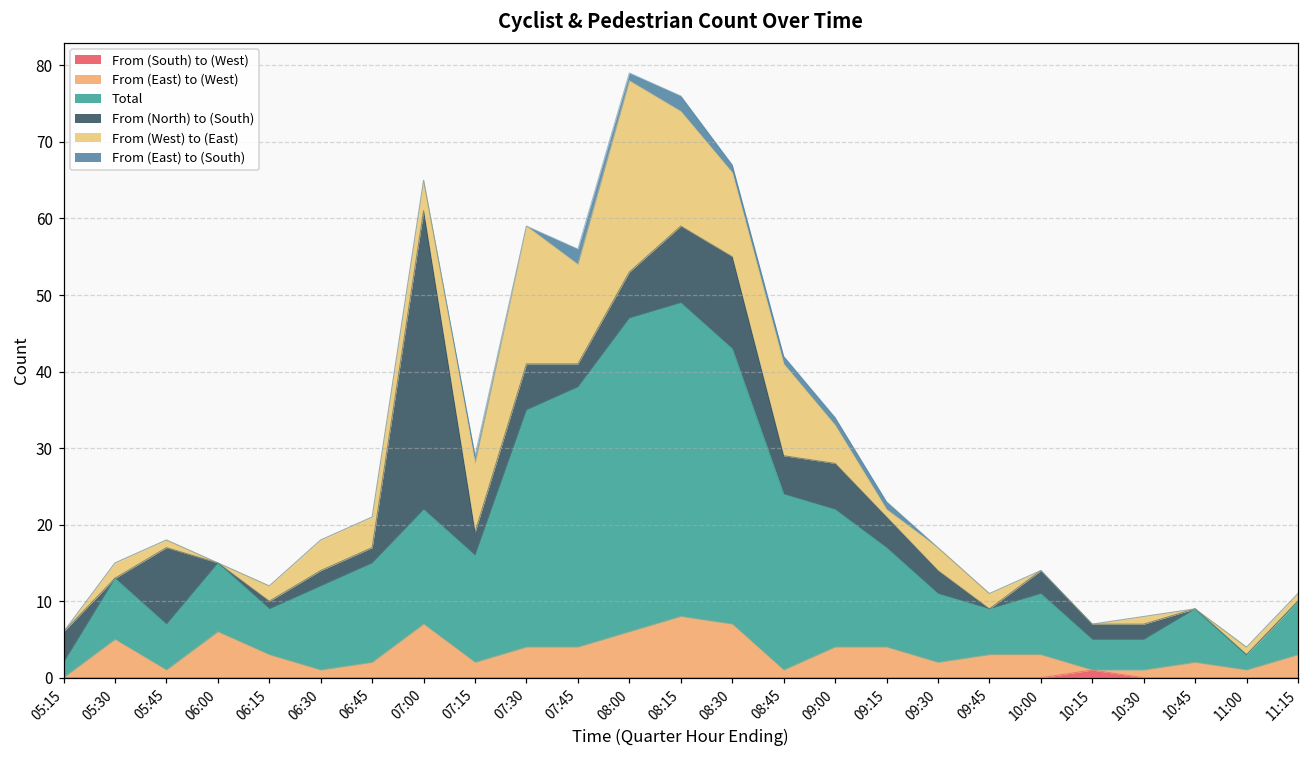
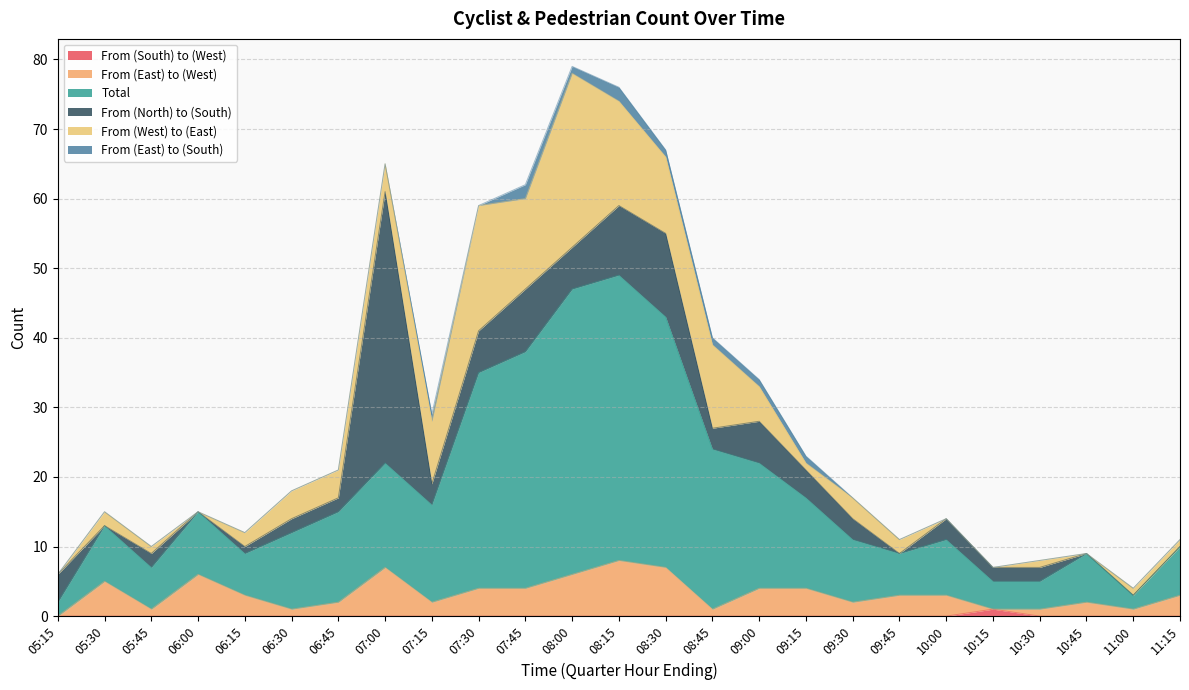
From (North) to (South), 05:45: 10 -> 2
From (North) to (South), 07:45: 3 -> 9
From (North) to (South), 08:45: 5 -> 3
